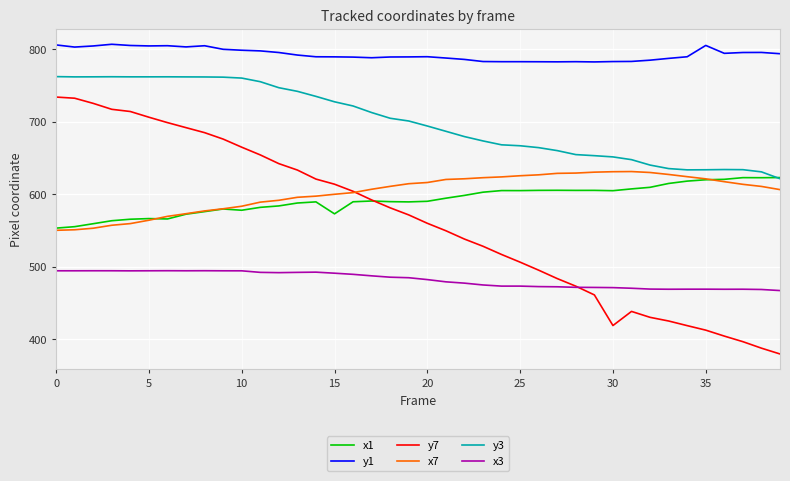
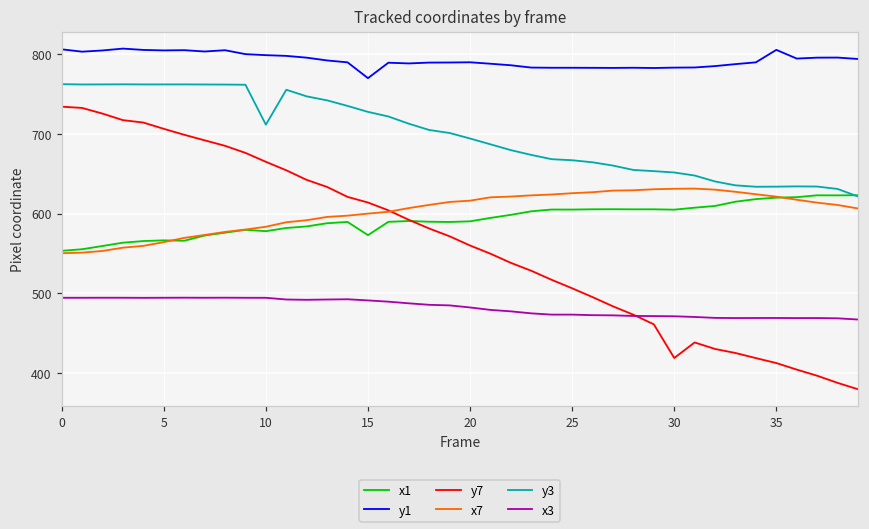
y3, 10: 760 -> 710
y1, 15: 790 -> 770
